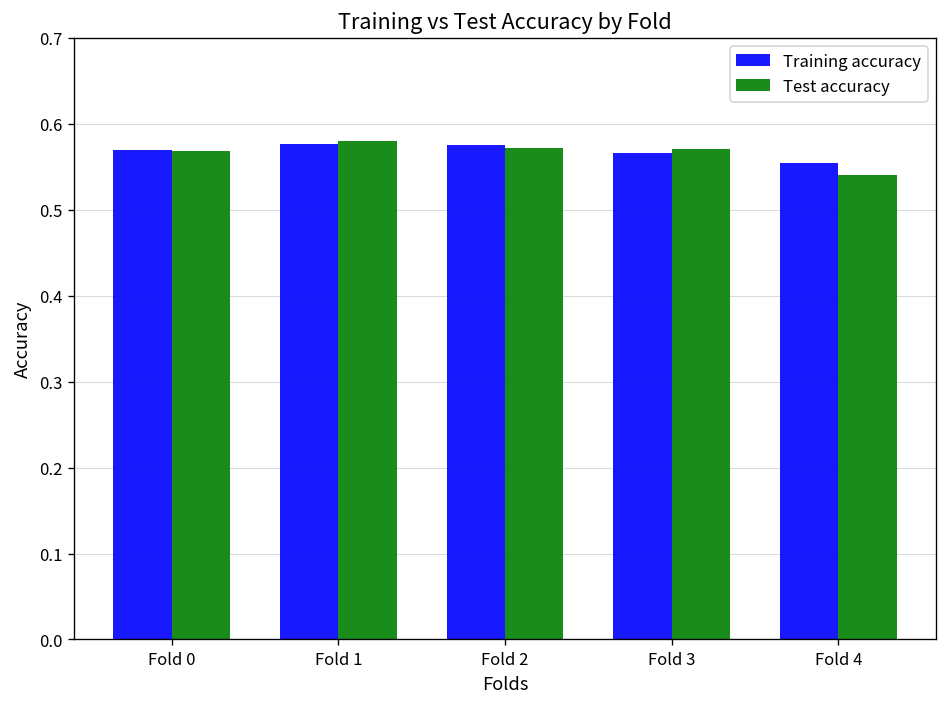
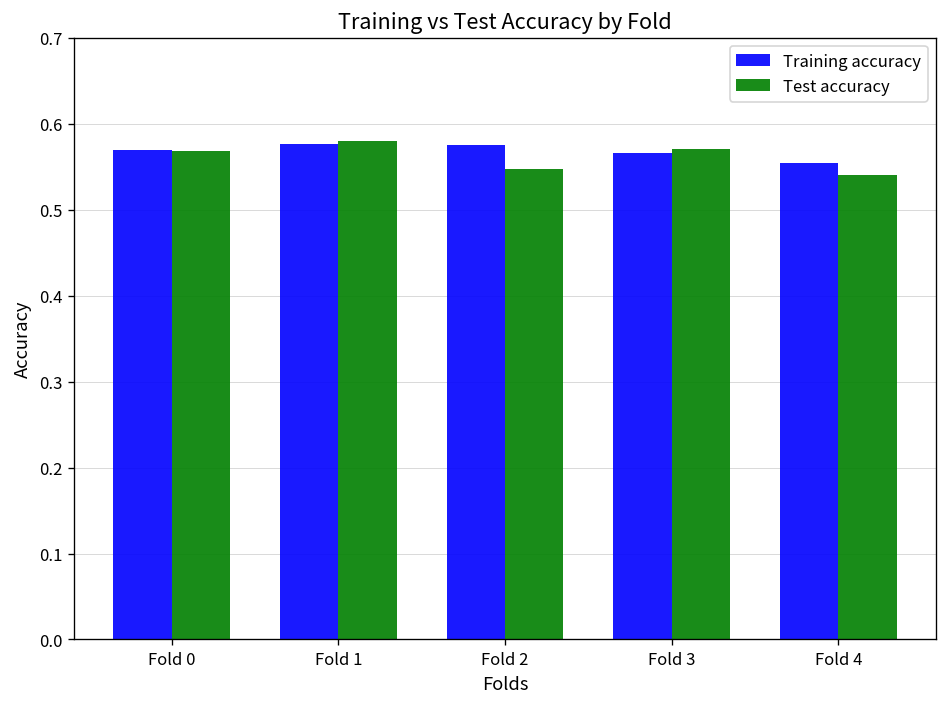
Test accuracy, Fold 2: 0.57 -> 0.55
